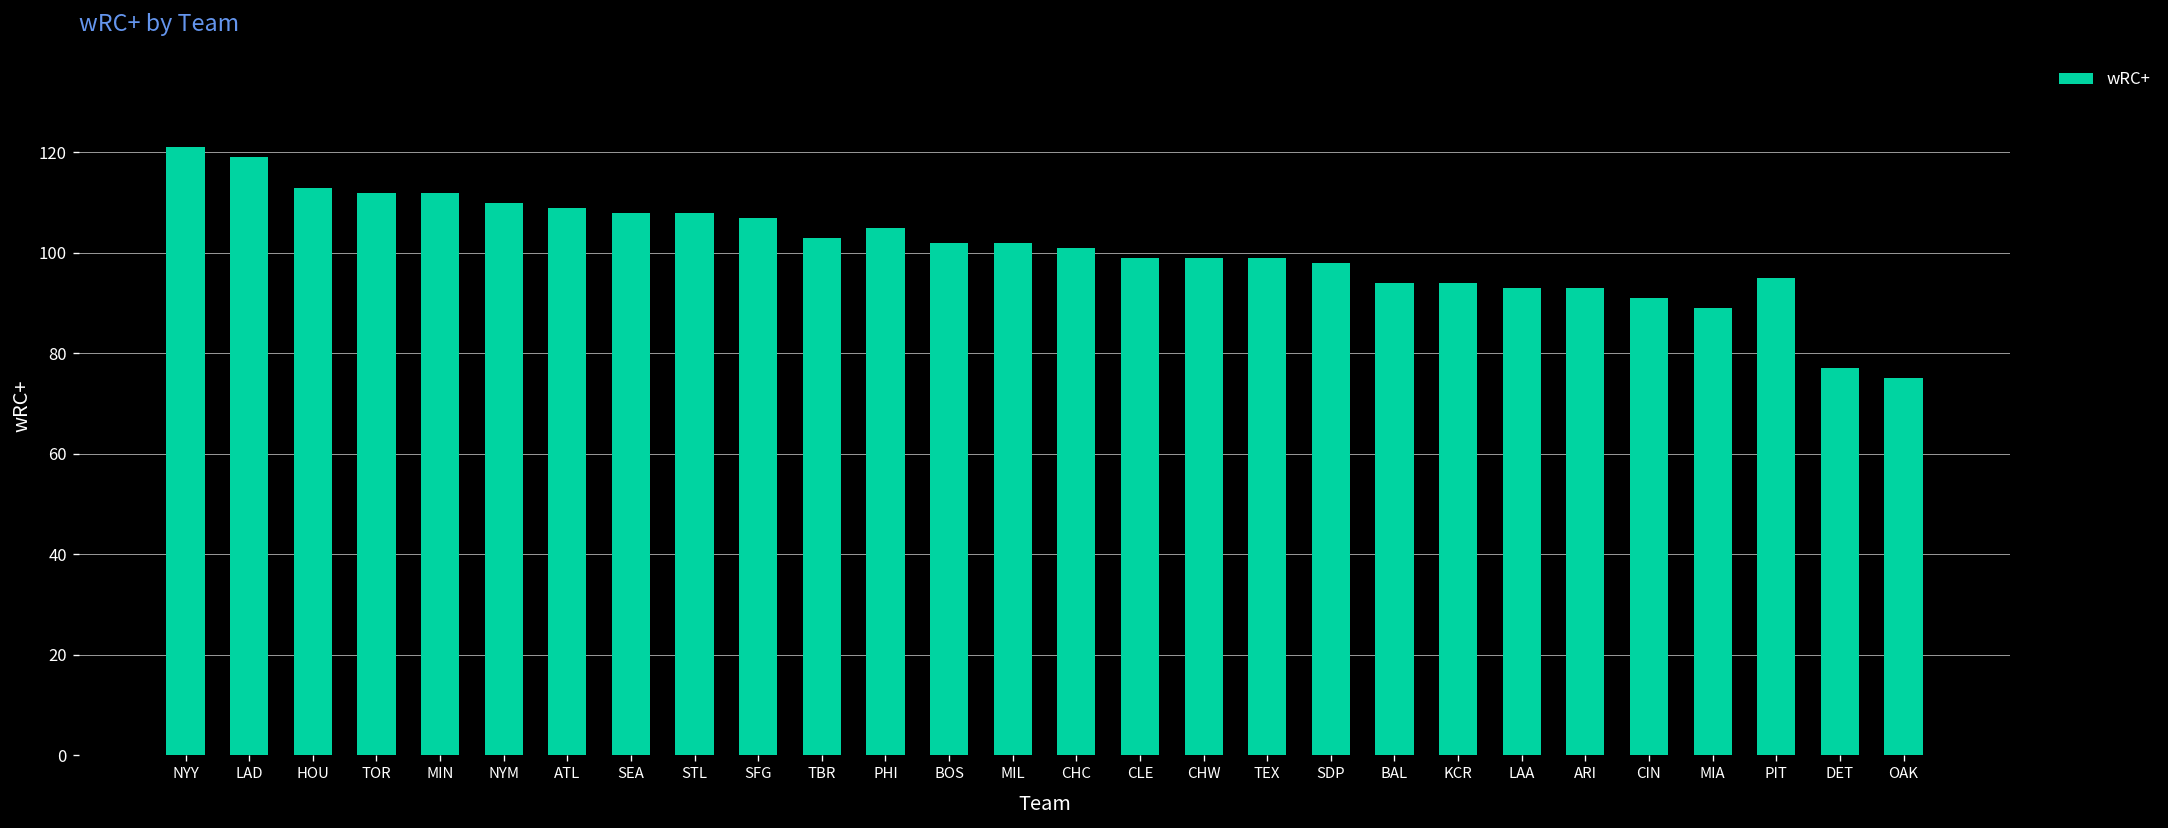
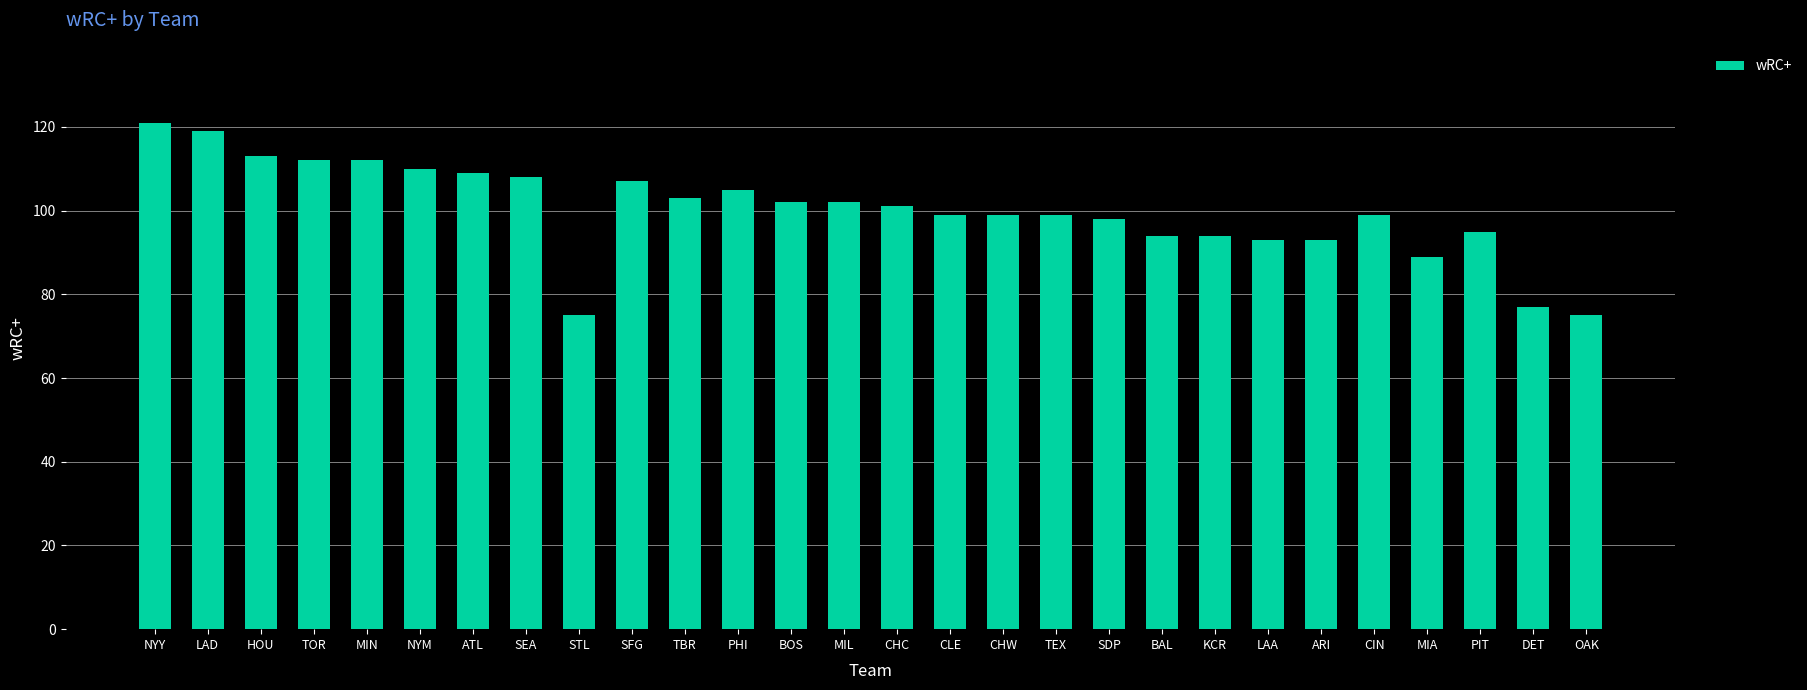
STL: 108 -> 75
CIN: 91 -> 99
